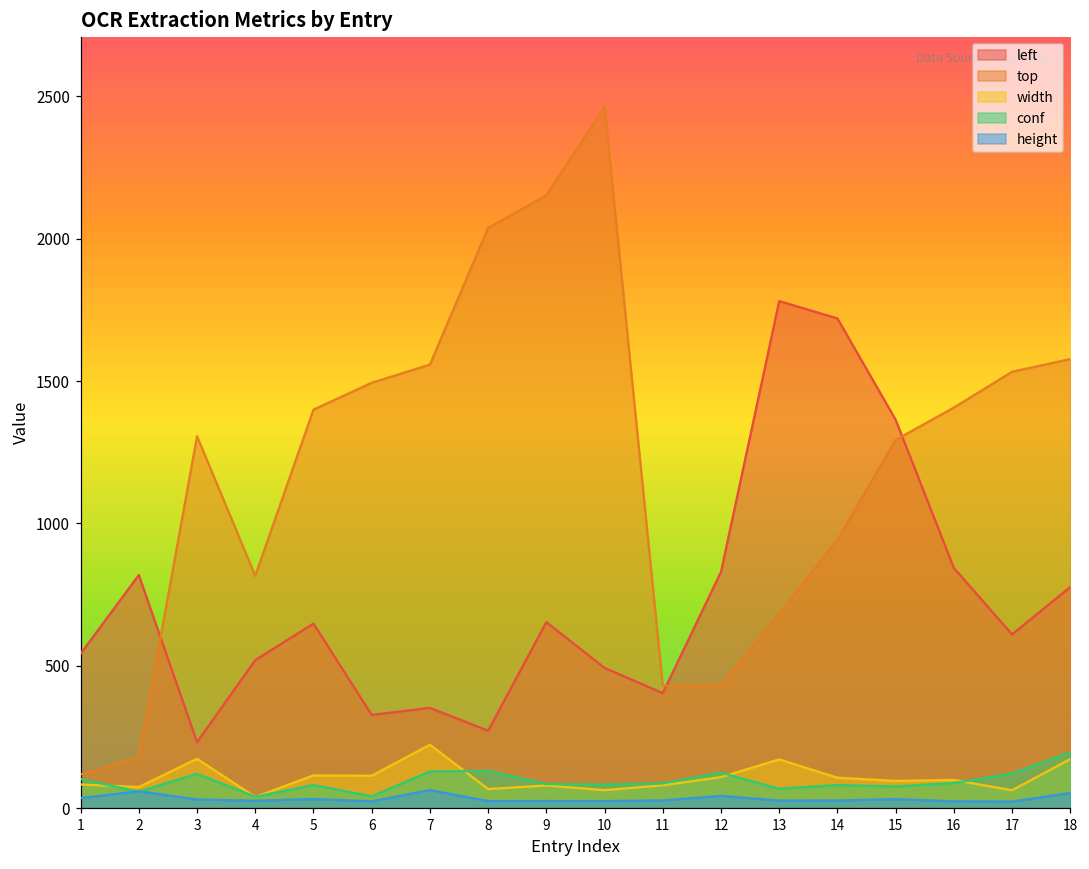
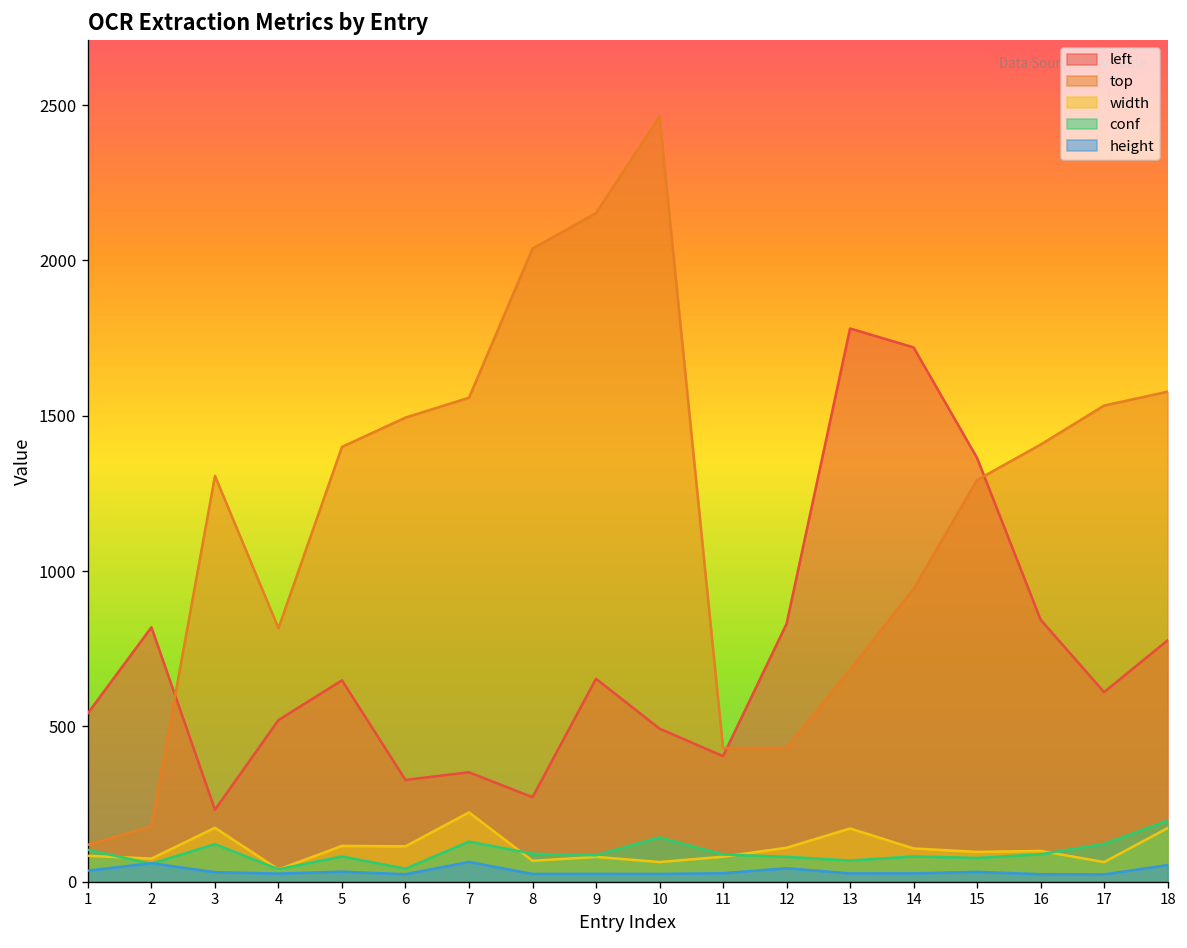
conf, 8: 130 -> 90
conf, 10: 80 -> 140
conf, 12: 120 -> 80
